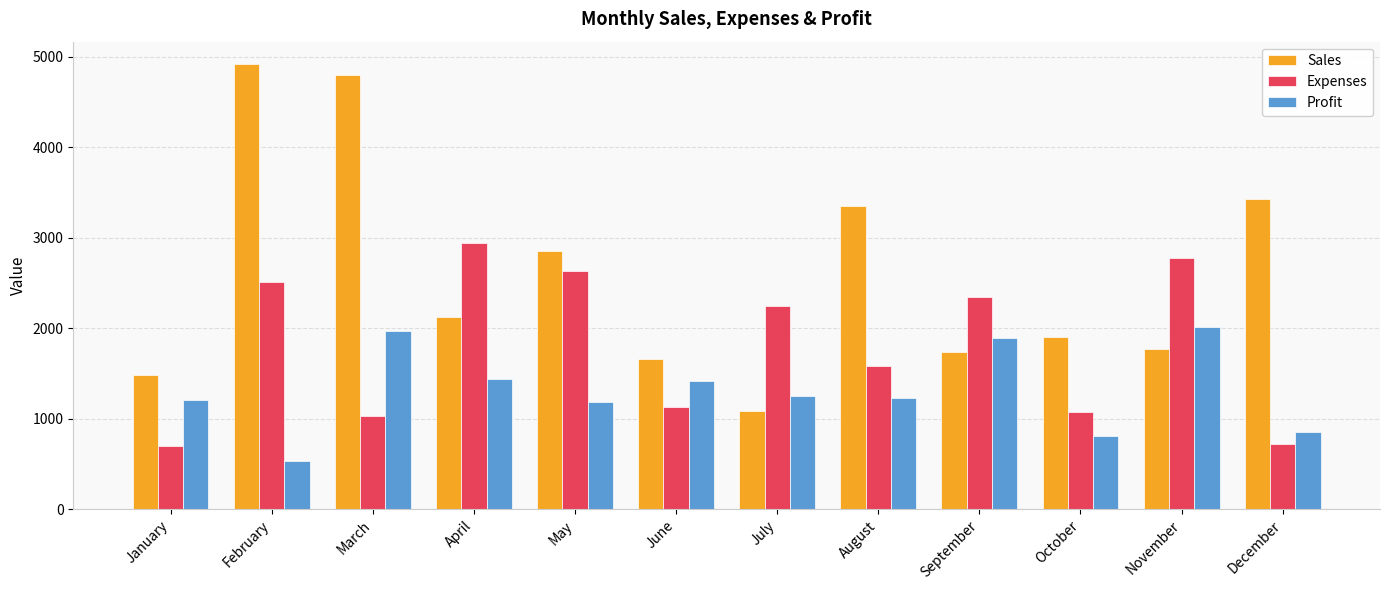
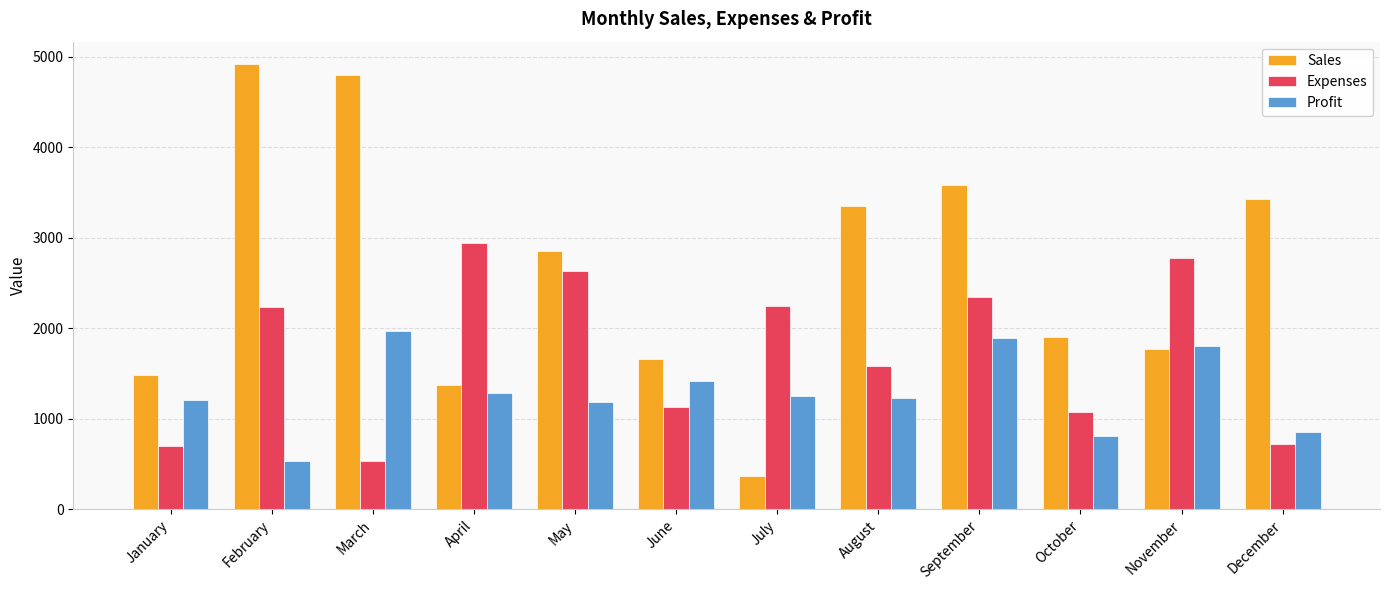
Expenses, February: 2500 -> 2200
Expenses, March: 1000 -> 500
Sales, April: 2100 -> 1400
Profit, April: 1400 -> 1300
Sales, July: 1100 -> 400
Sales, September: 1700 -> 3600
Profit, November: 2000 -> 1800
